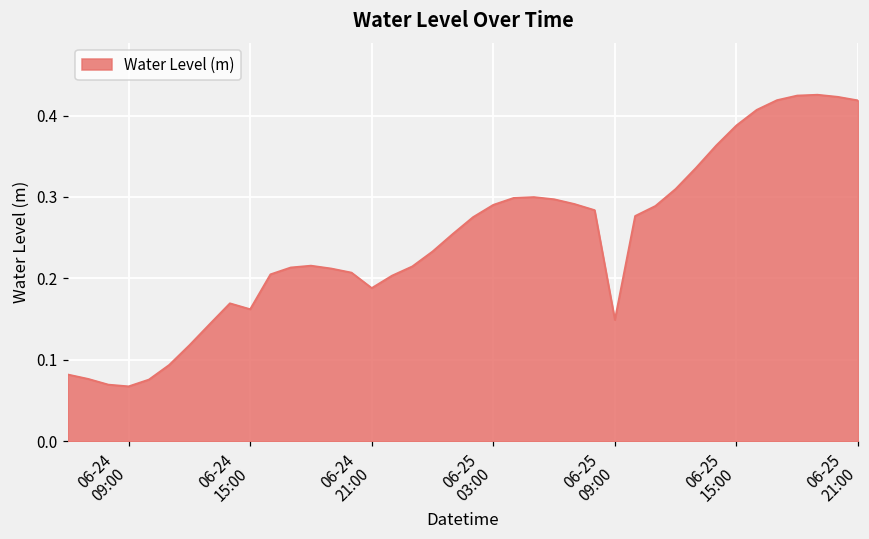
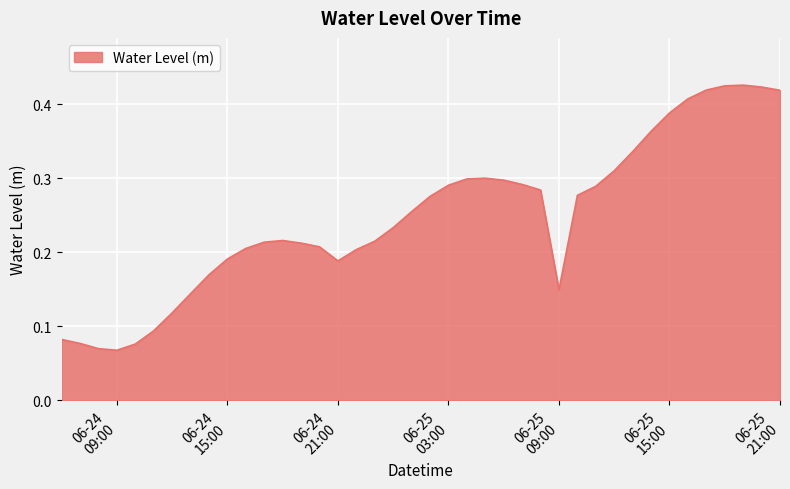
06-24 15:00: 0.16 -> 0.19
